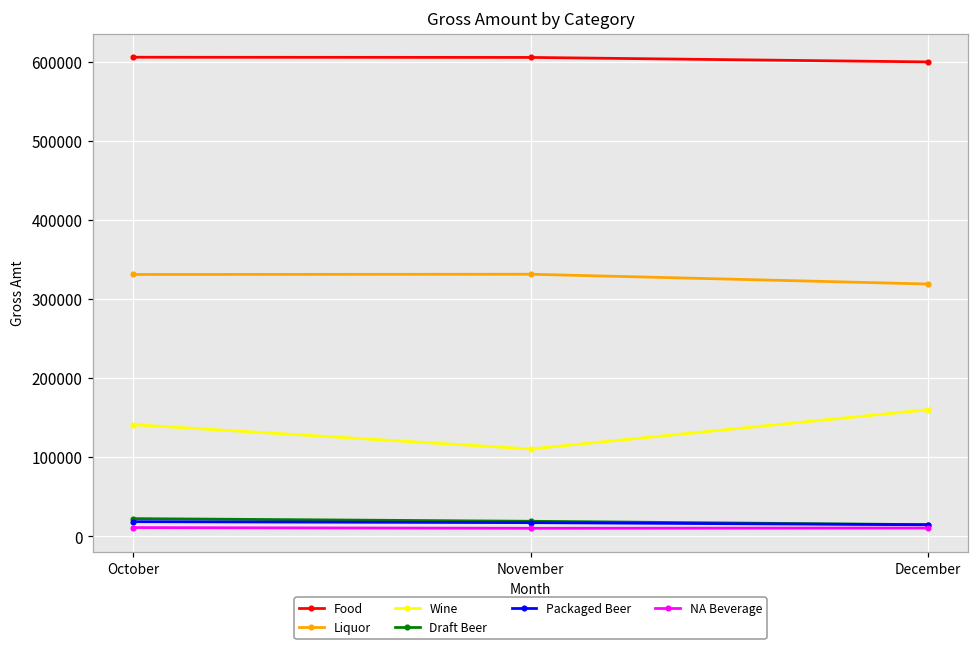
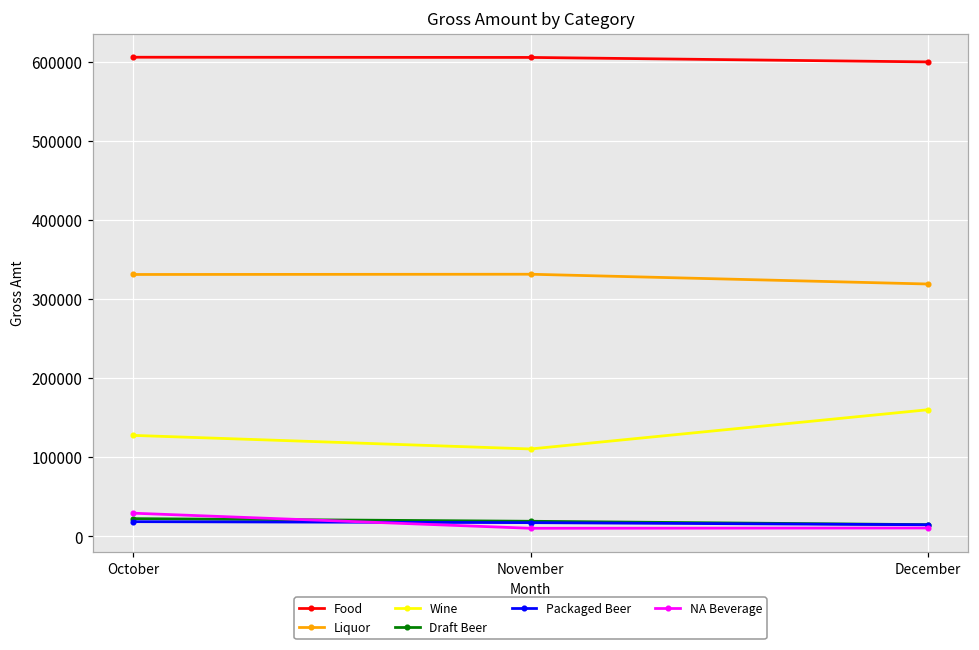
Wine, October: 140000 -> 130000
NA Beverage, October: 10000 -> 30000
